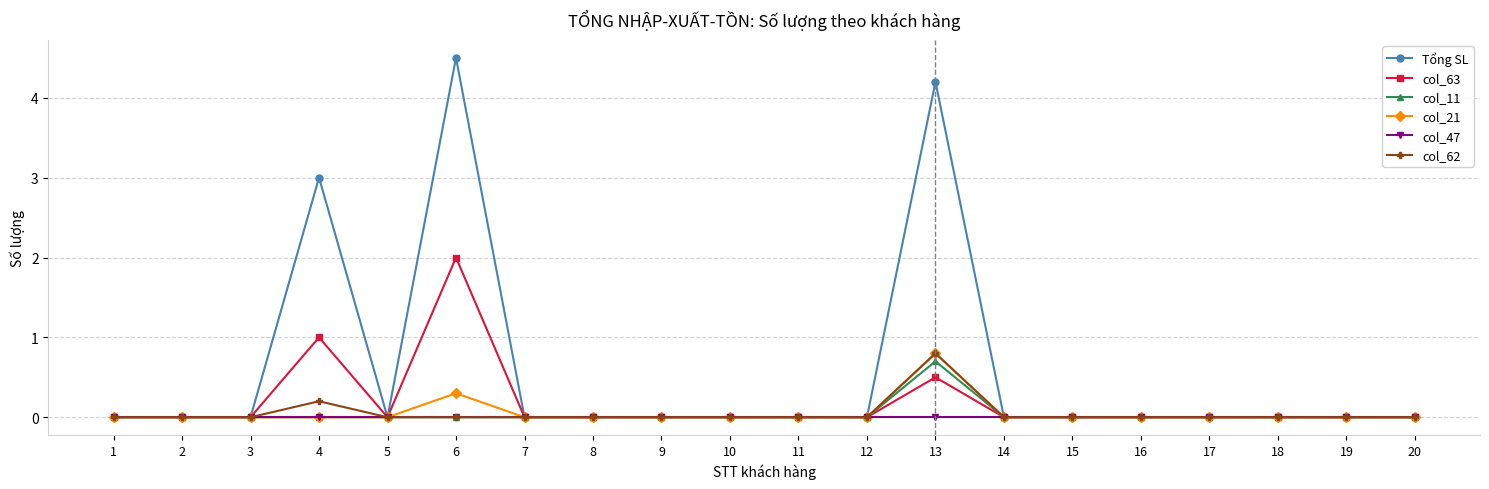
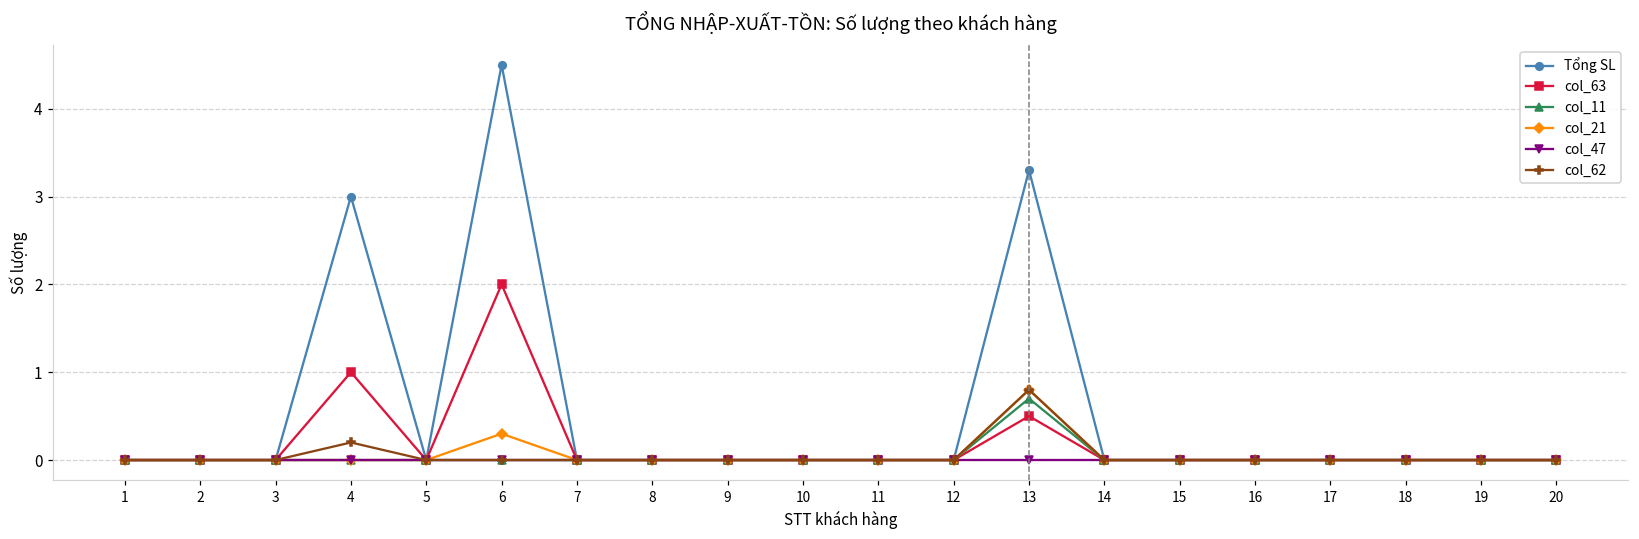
Tổng SL, 13: 4.2 -> 3.3
